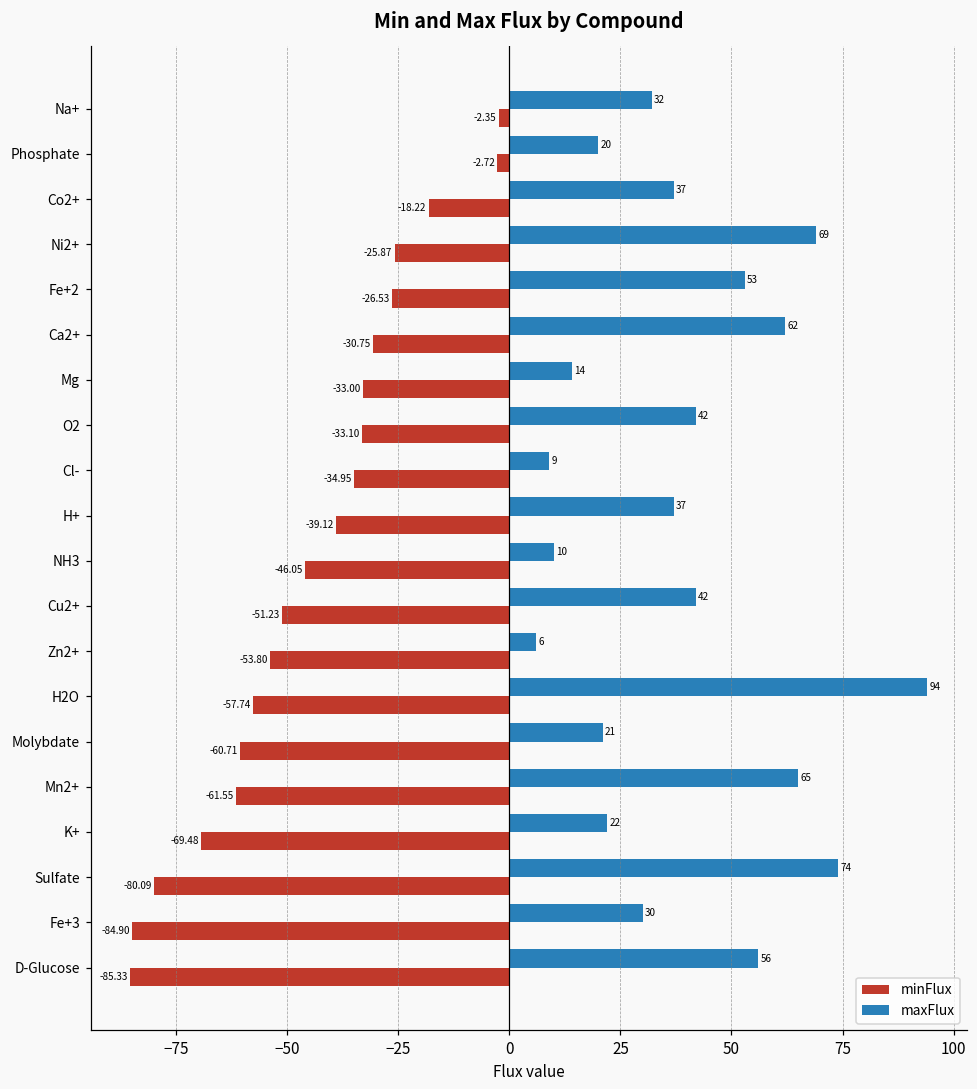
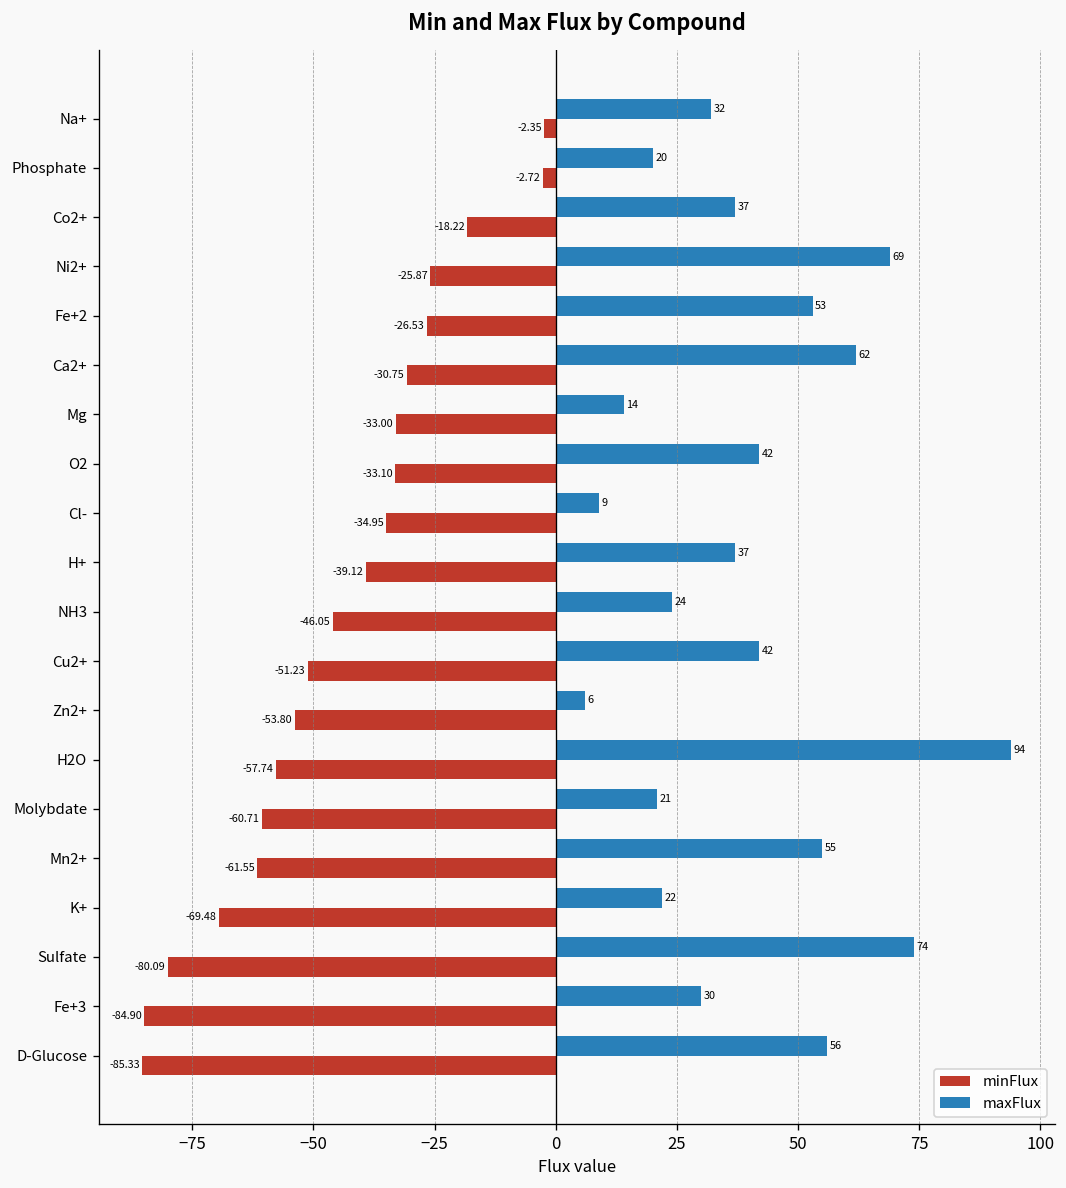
maxFlux, NH3: 10 -> 24
maxFlux, Mn2+: 65 -> 55
